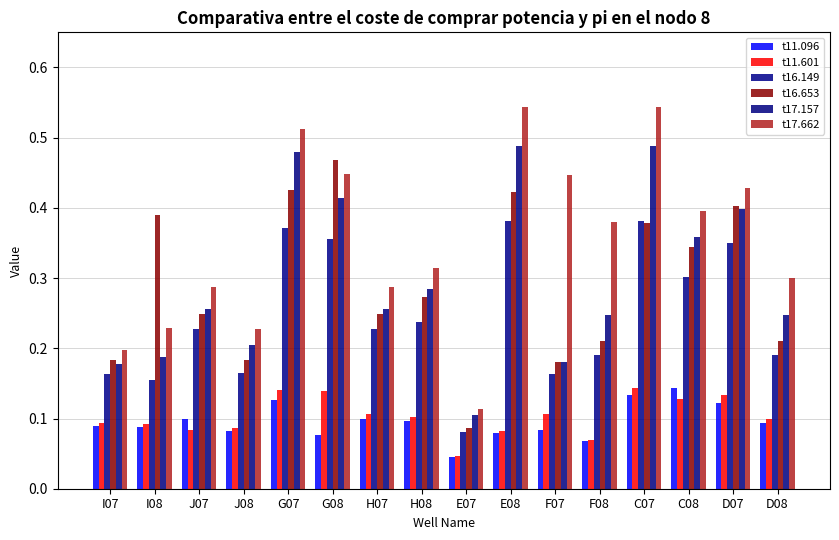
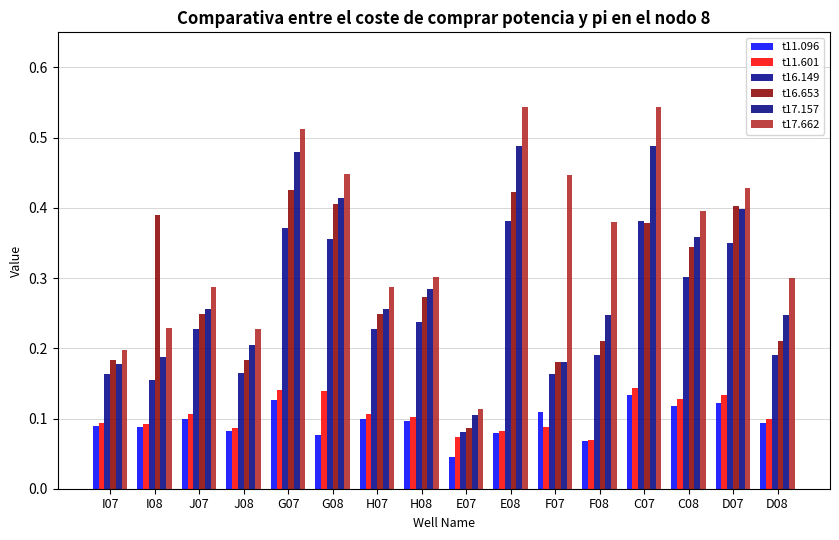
t11.601, J07: 0.08 -> 0.11
t16.653, G08: 0.47 -> 0.41
t17.662, H08: 0.31 -> 0.30
t11.601, E07: 0.05 -> 0.07
t11.096, F07: 0.08 -> 0.11
t11.601, F07: 0.11 -> 0.09
t11.096, C08: 0.14 -> 0.12
